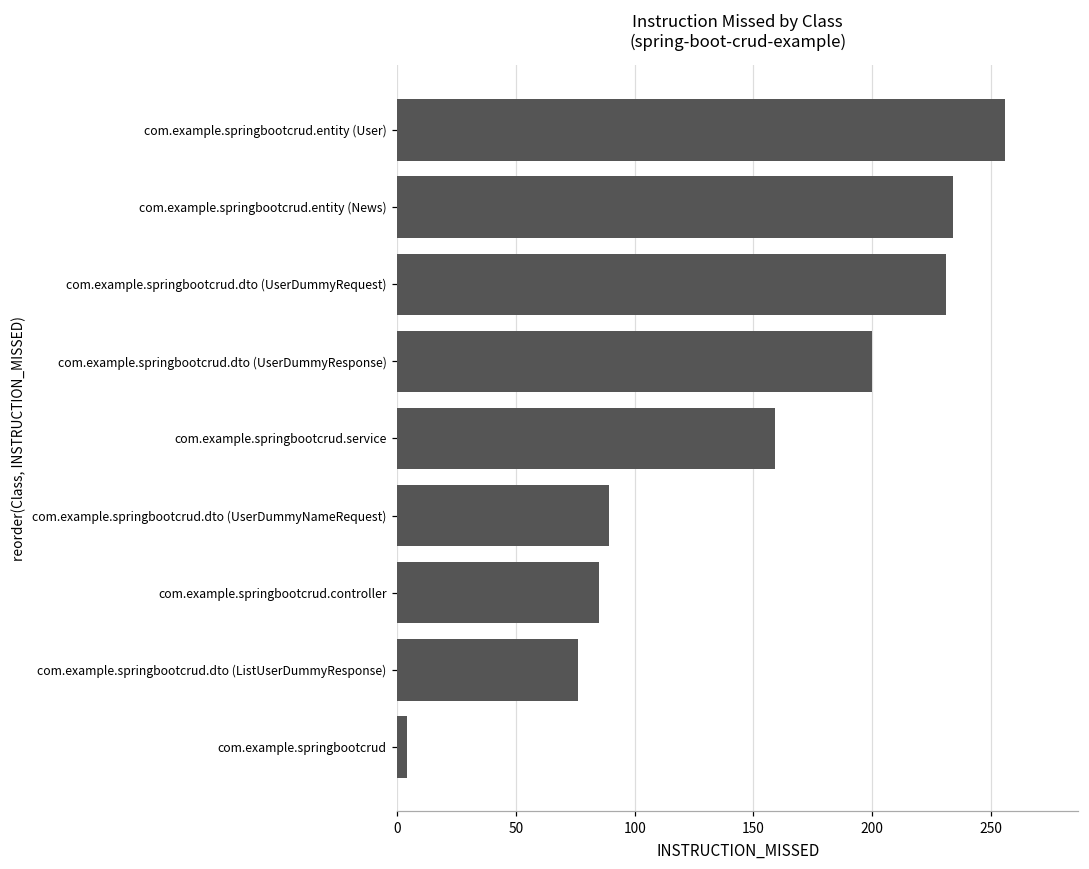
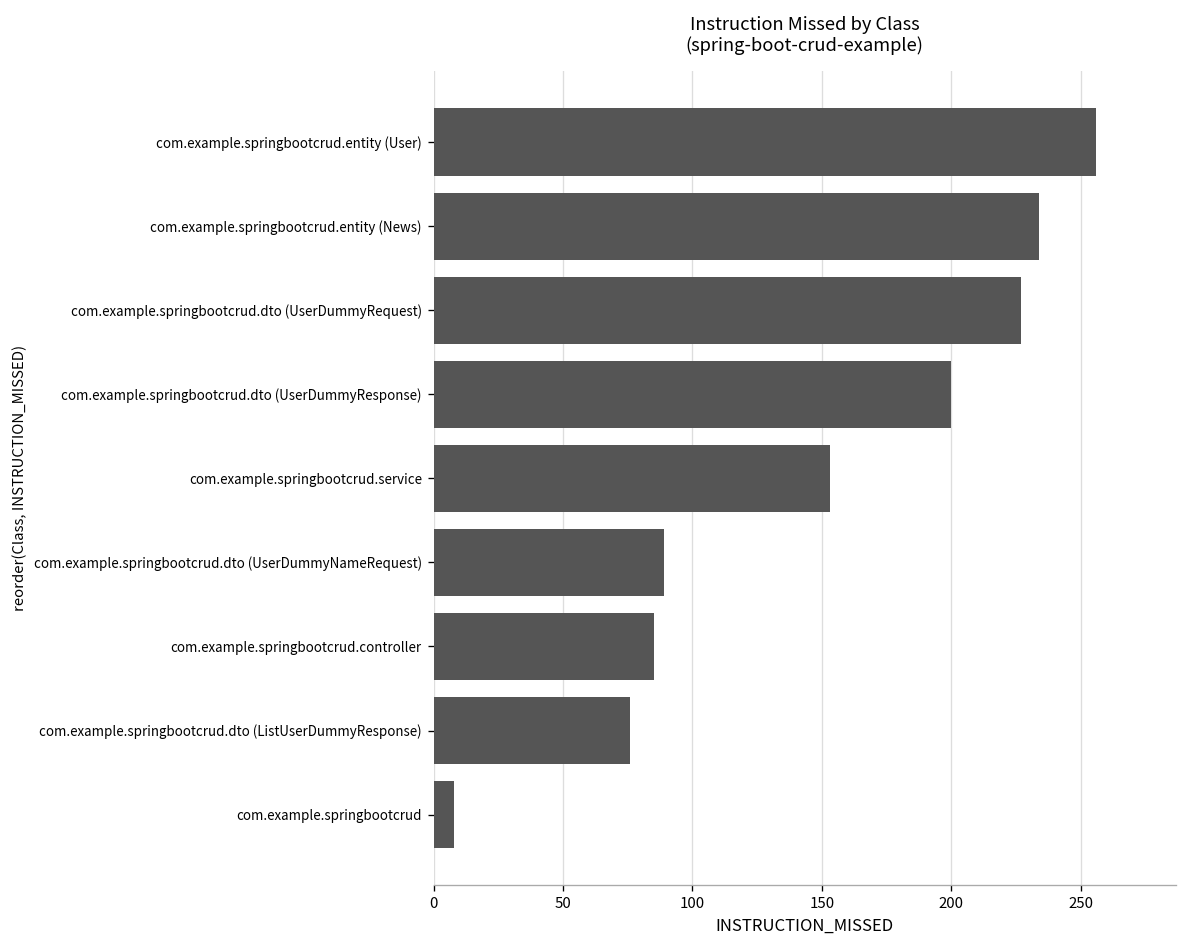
com.example.springbootcrud.dto (UserDummyRequest): 231 -> 227
com.example.springbootcrud.service: 159 -> 153
com.example.springbootcrud: 4 -> 8
